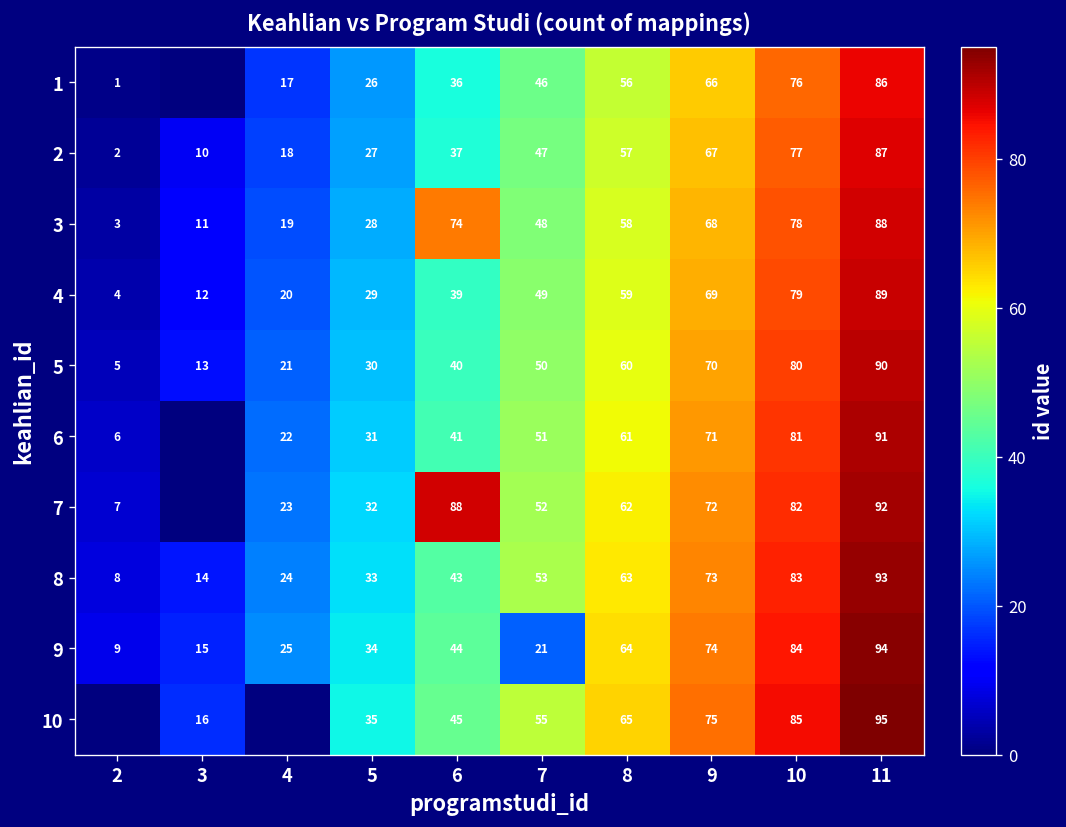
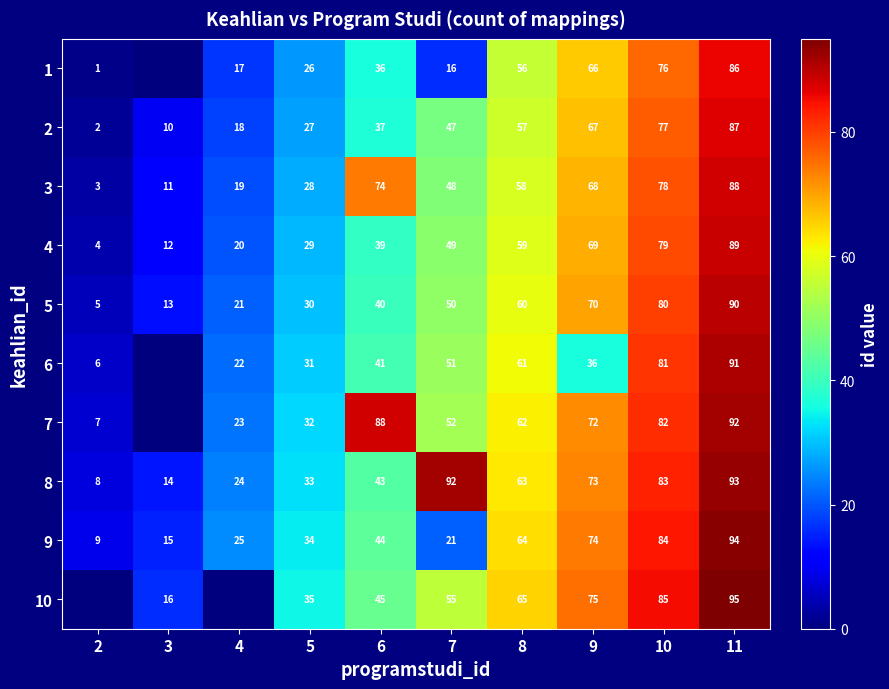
1, 7: 46 -> 16
6, 9: 71 -> 36
8, 7: 53 -> 92
